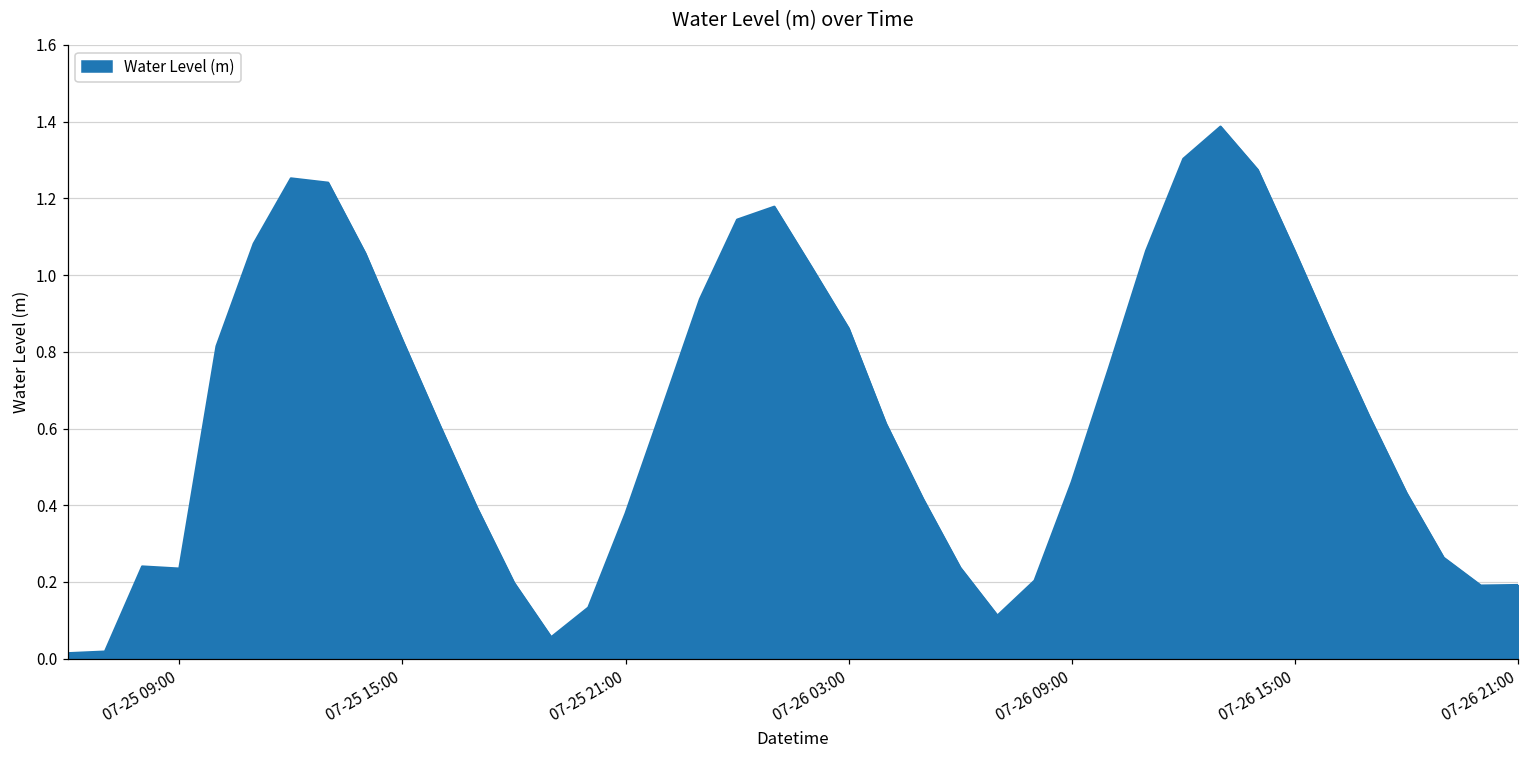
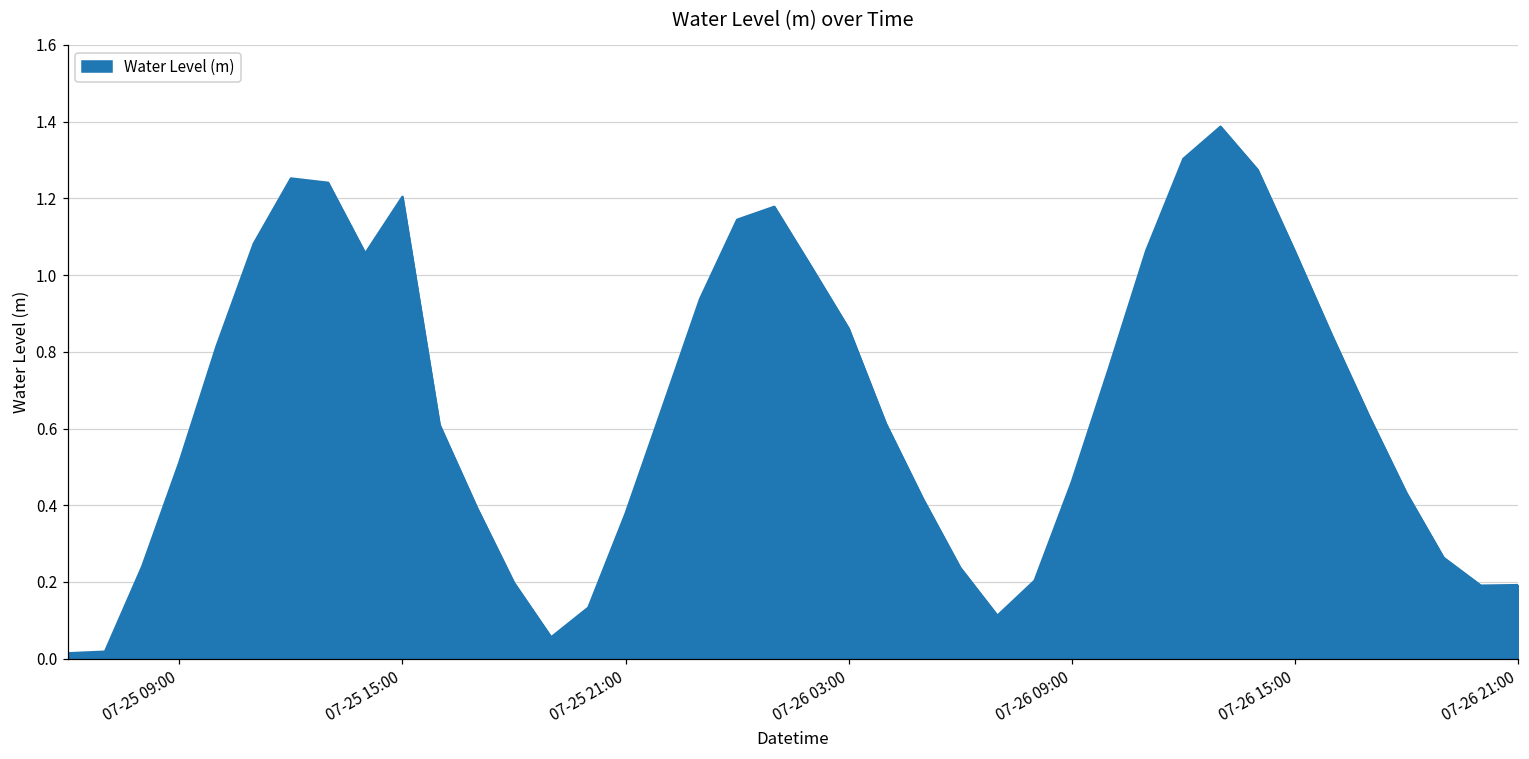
07-25 09:00: 0.23 -> 0.51
07-25 15:00: 0.83 -> 1.20
